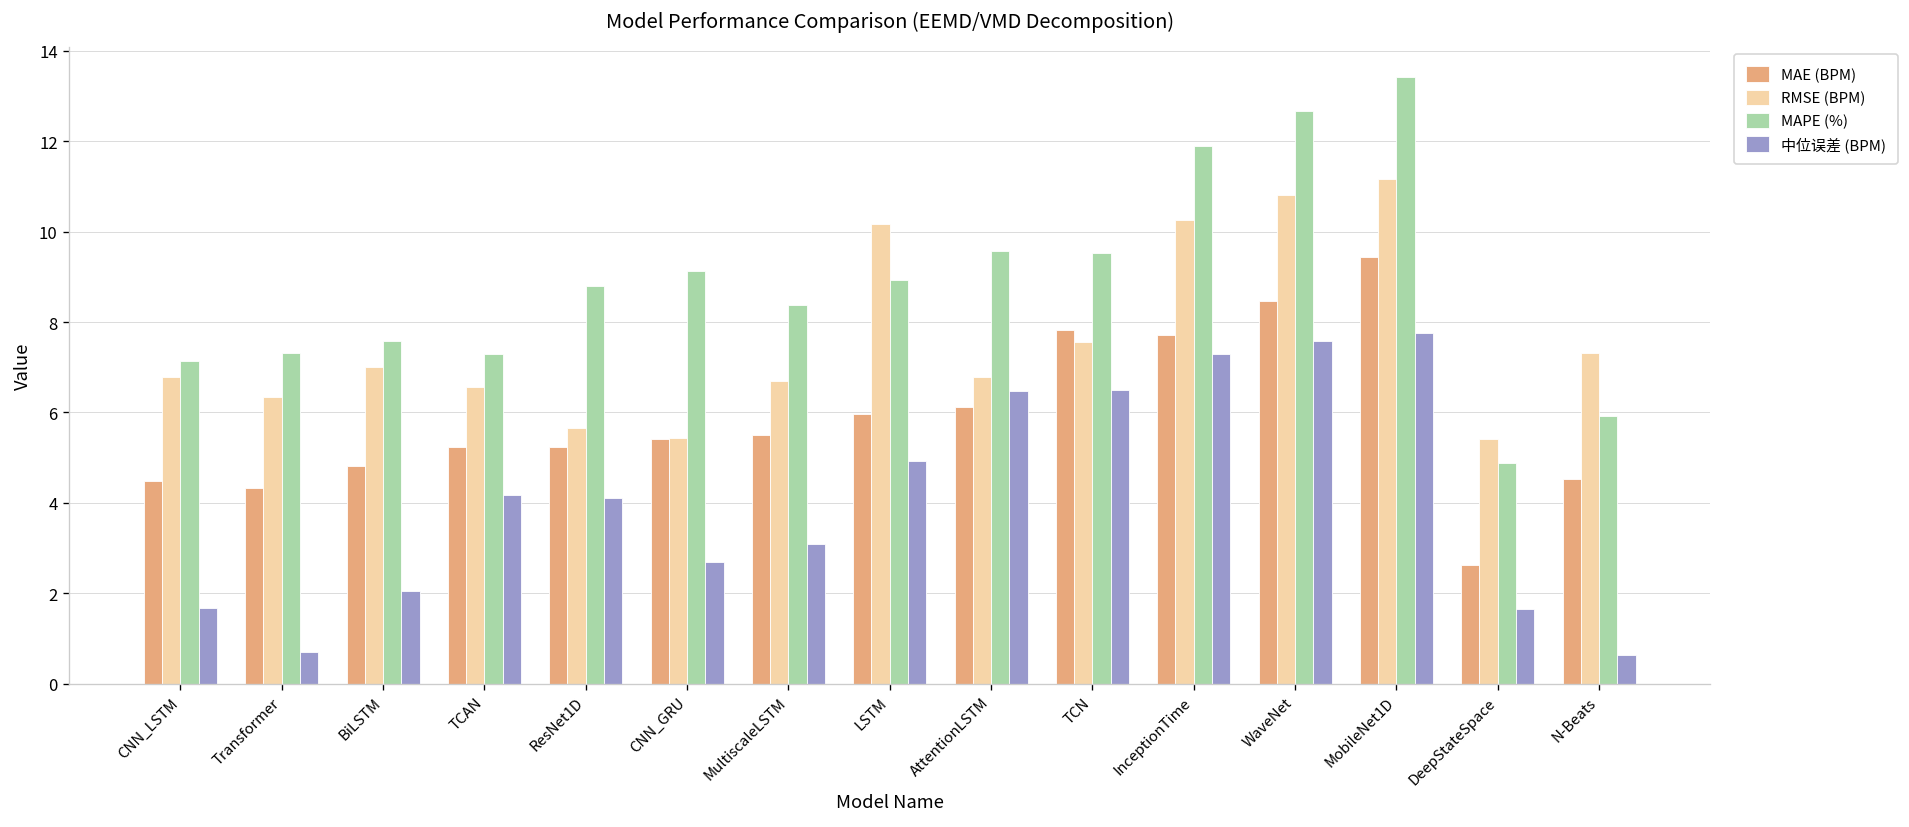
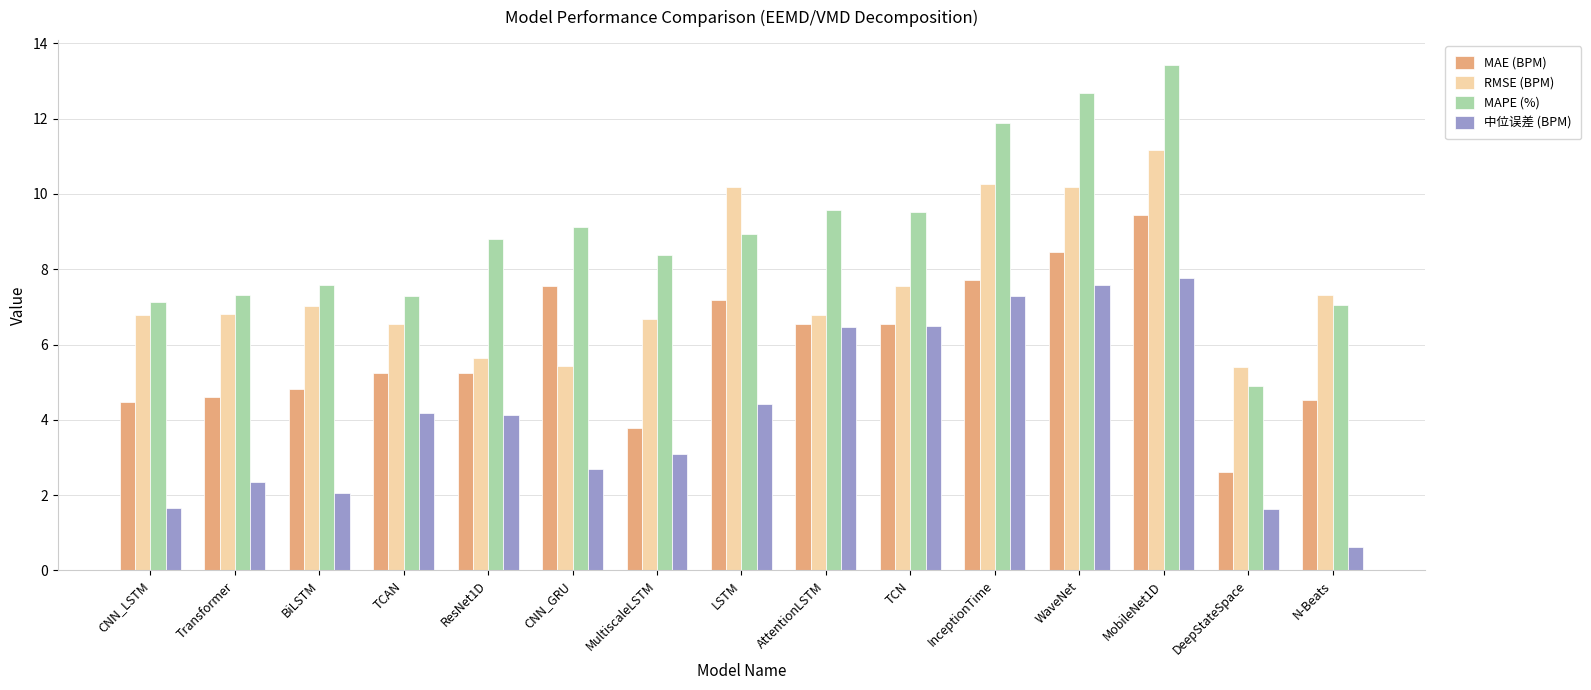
MAE (BPM), Transformer: 4.3 -> 4.6
RMSE (BPM), Transformer: 6.3 -> 6.8
中位误差 (BPM), Transformer: 0.7 -> 2.3
MAE (BPM), CNN_GRU: 5.4 -> 7.6
MAE (BPM), MultiscaleLSTM: 5.5 -> 3.8
MAE (BPM), LSTM: 6.0 -> 7.2
中位误差 (BPM), LSTM: 4.9 -> 4.4
MAE (BPM), AttentionLSTM: 6.1 -> 6.5
MAE (BPM), TCN: 7.8 -> 6.6
RMSE (BPM), WaveNet: 10.8 -> 10.2
MAPE (%), N-Beats: 5.9 -> 7.0
